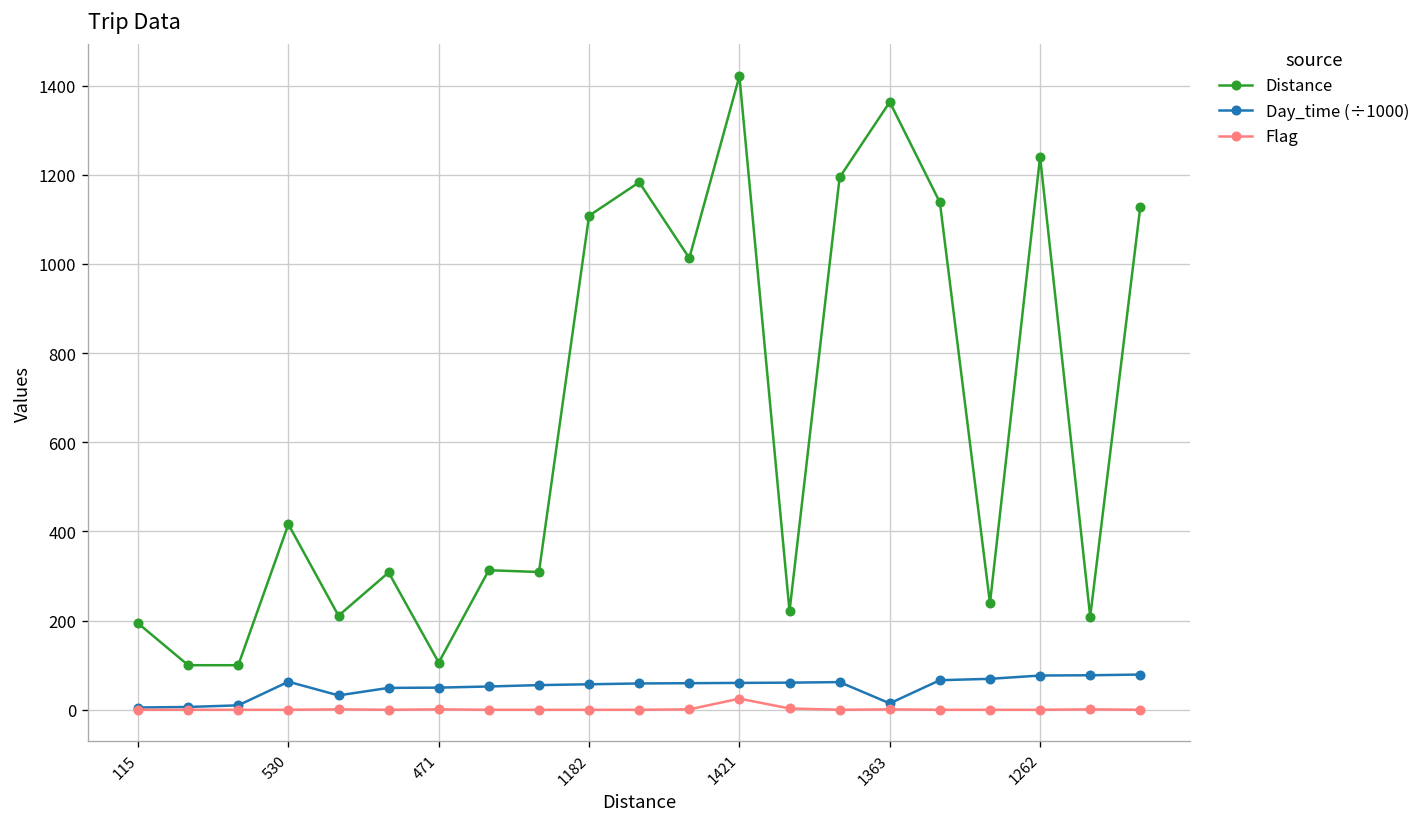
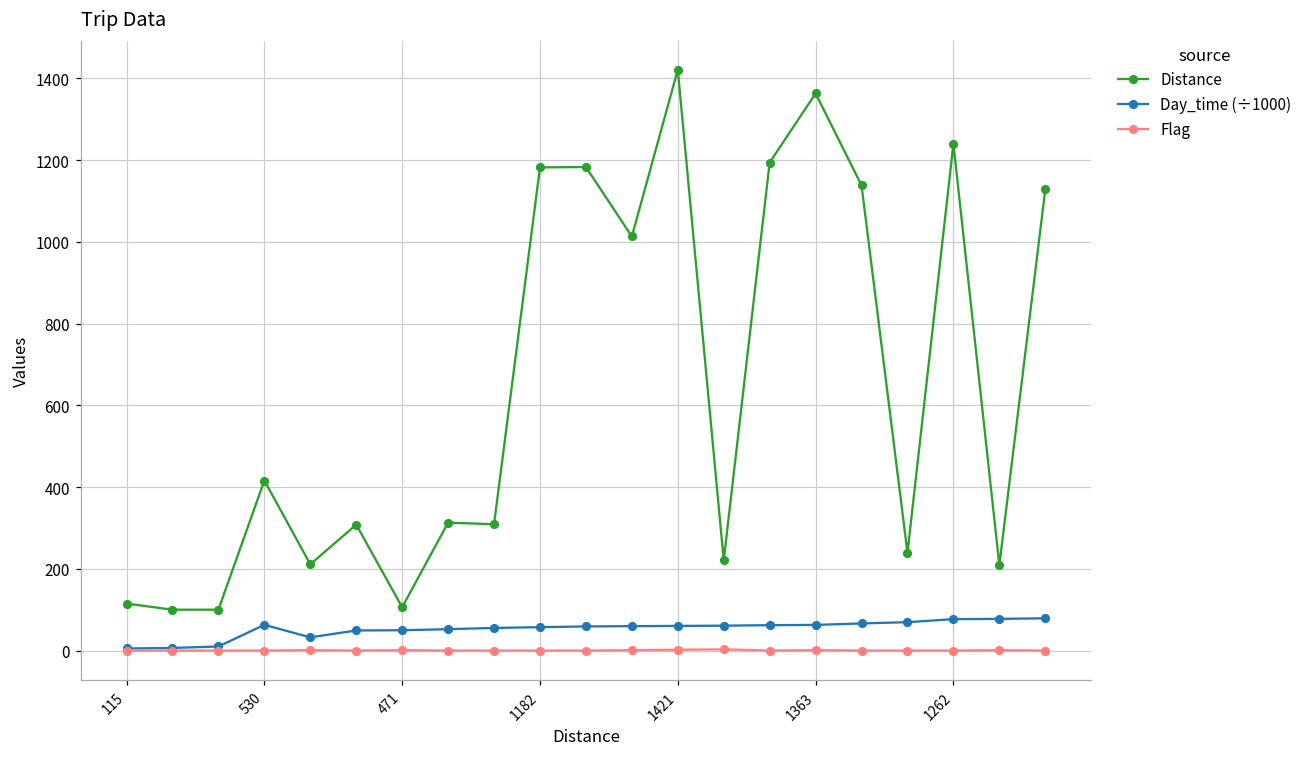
Distance, 115: 190 -> 120
Distance, 1182: 1110 -> 1180
Flag, 1421: 30 -> 0
Day_time (÷1000), 1363: 10 -> 60
